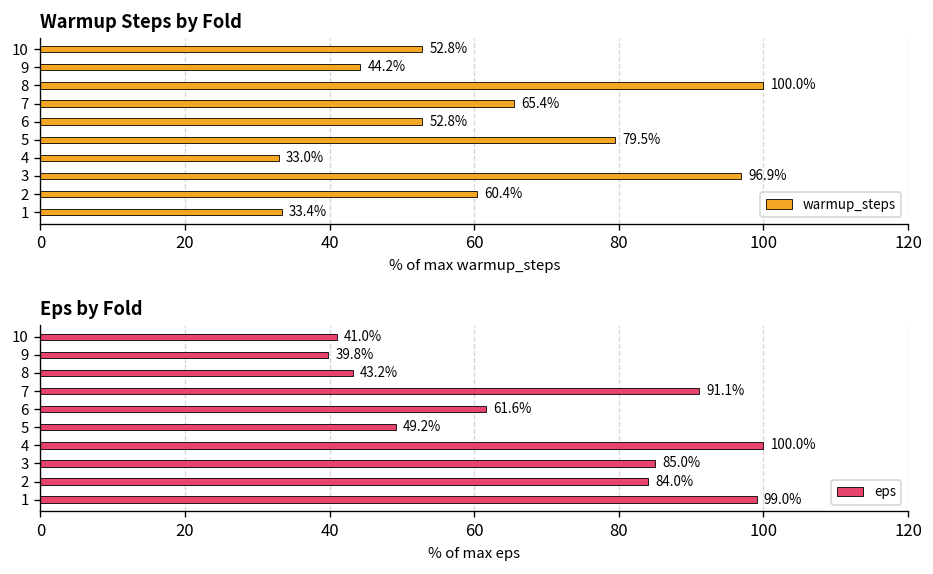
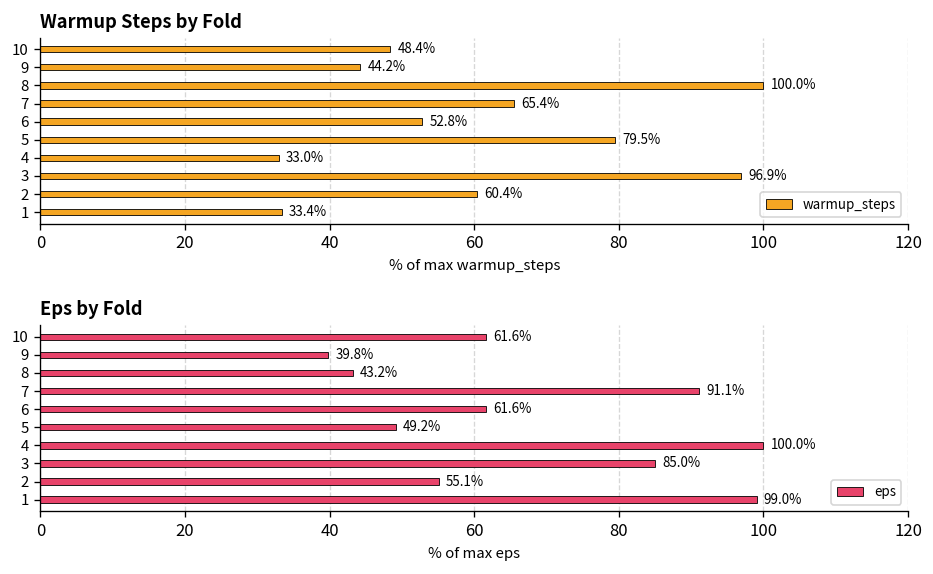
Warmup Steps by Fold, 10: 52.8% -> 48.4%
Eps by Fold, 10: 41.0% -> 61.6%
Eps by Fold, 2: 84.0% -> 55.1%
